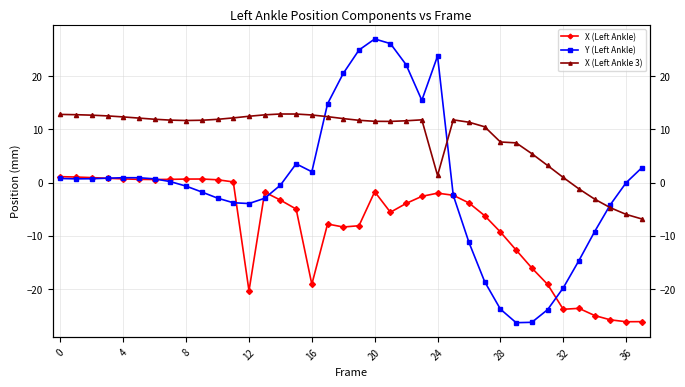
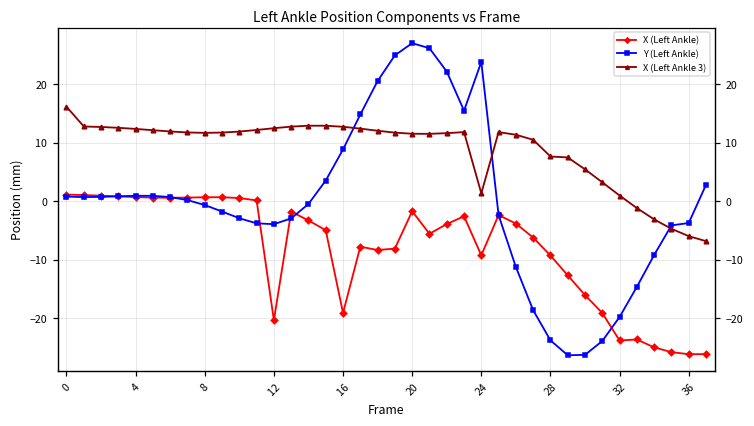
X (Left Ankle 3), 0: 13 -> 16
Y (Left Ankle), 16: 2 -> 9
X (Left Ankle), 24: -2 -> -9
Y (Left Ankle), 36: 0 -> -4
